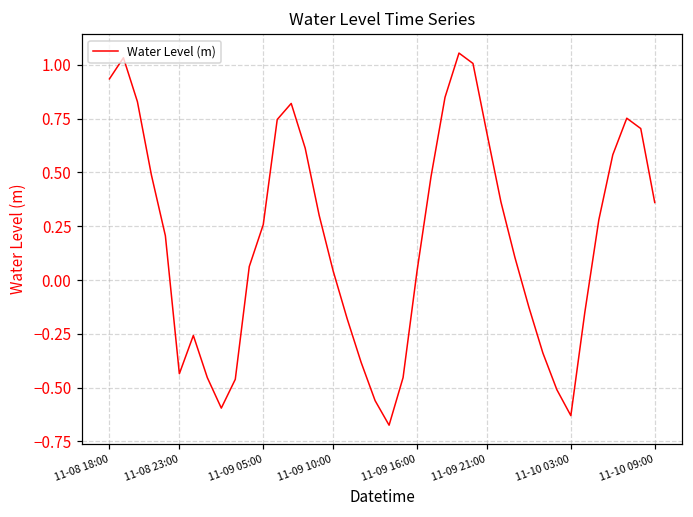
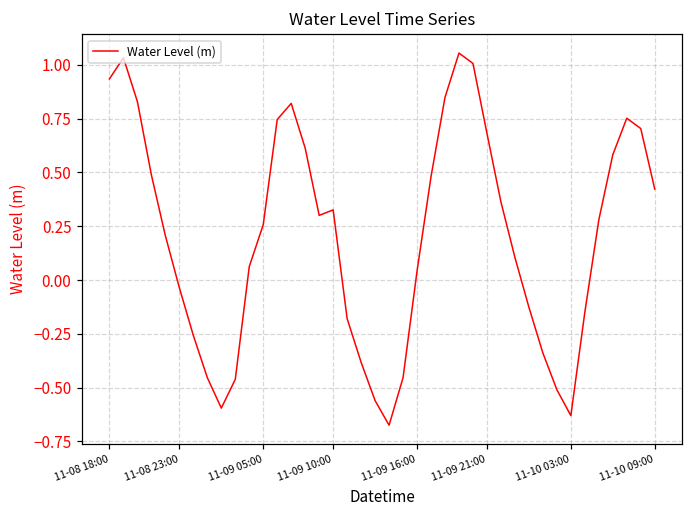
11-08 23:00: -0.44 -> -0.04
11-09 10:00: 0.04 -> 0.33
11-10 09:00: 0.36 -> 0.42
